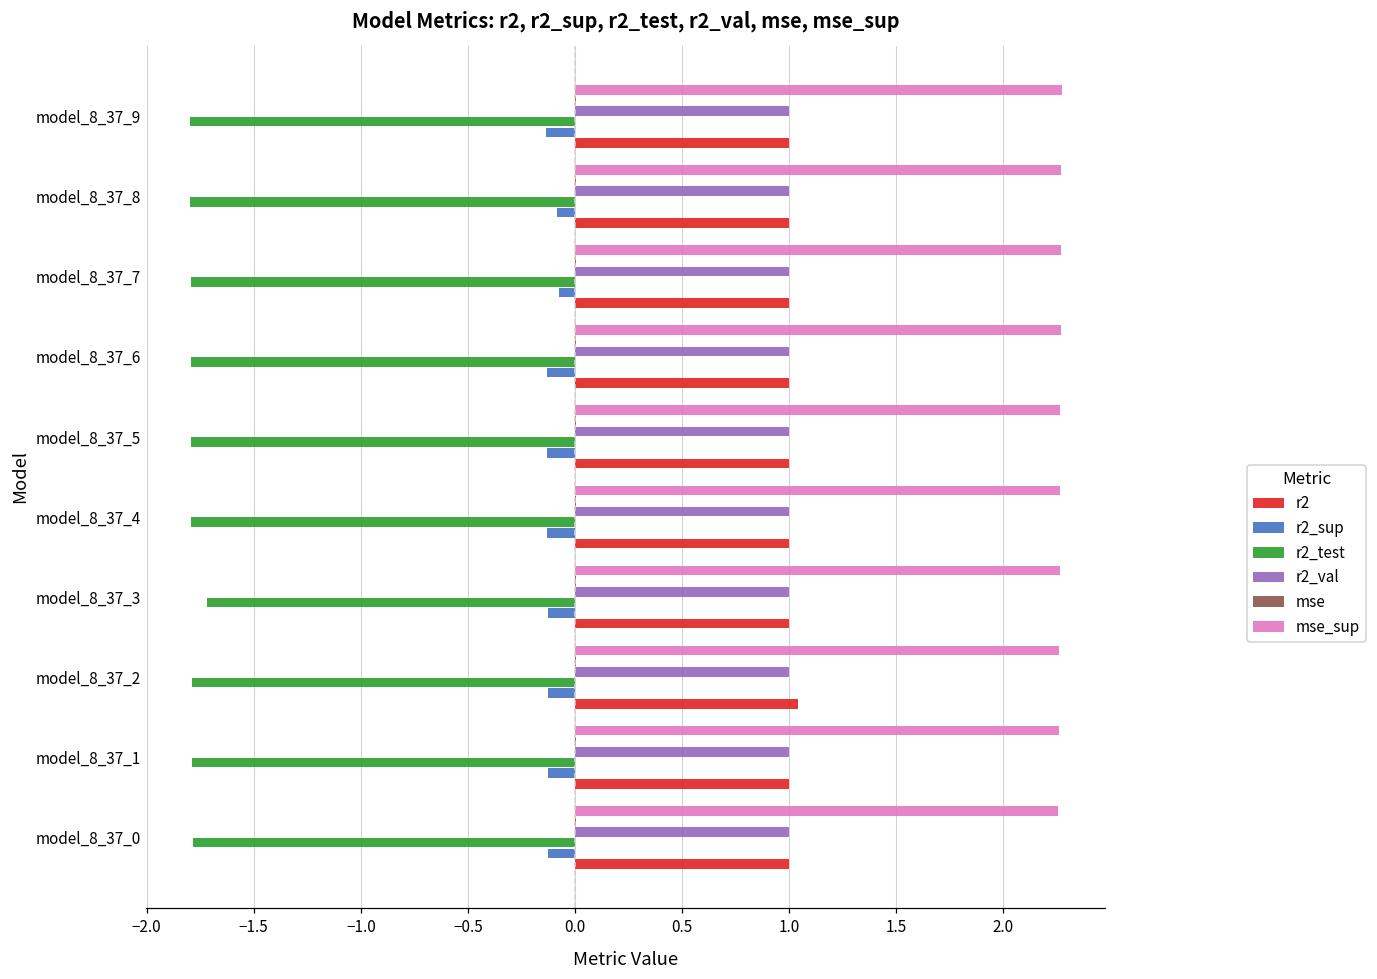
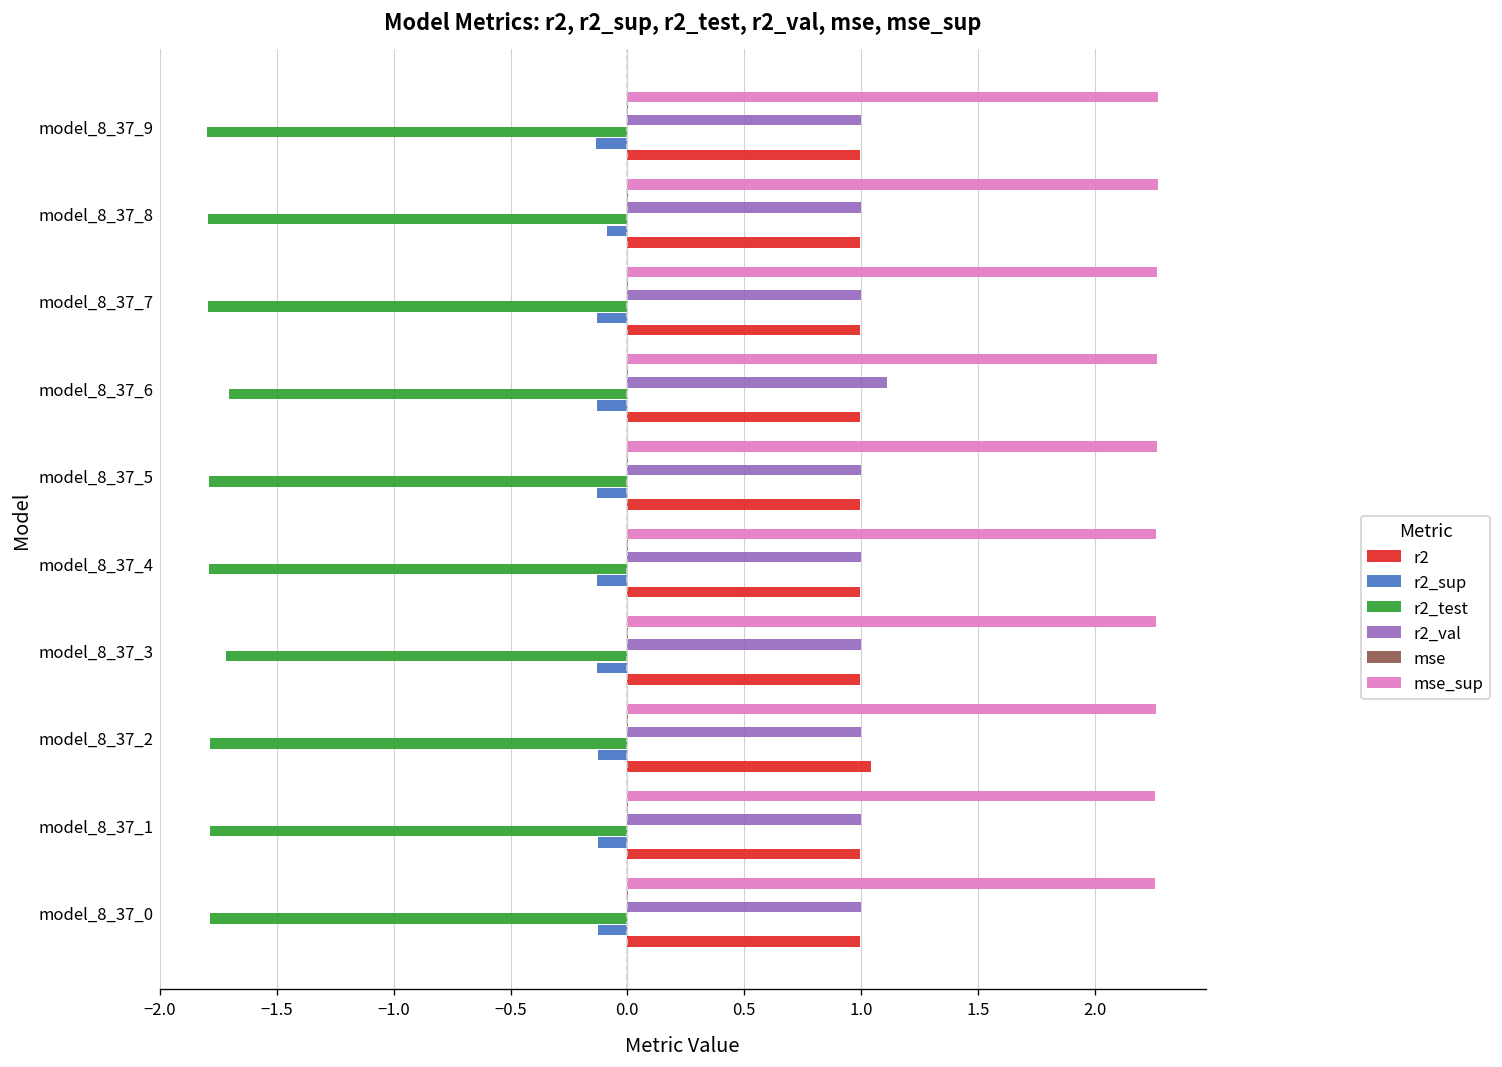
r2_sup, model_8_37_7: -0.08 -> -0.13
r2_val, model_8_37_6: 1.00 -> 1.11
r2_test, model_8_37_6: -1.79 -> -1.70
